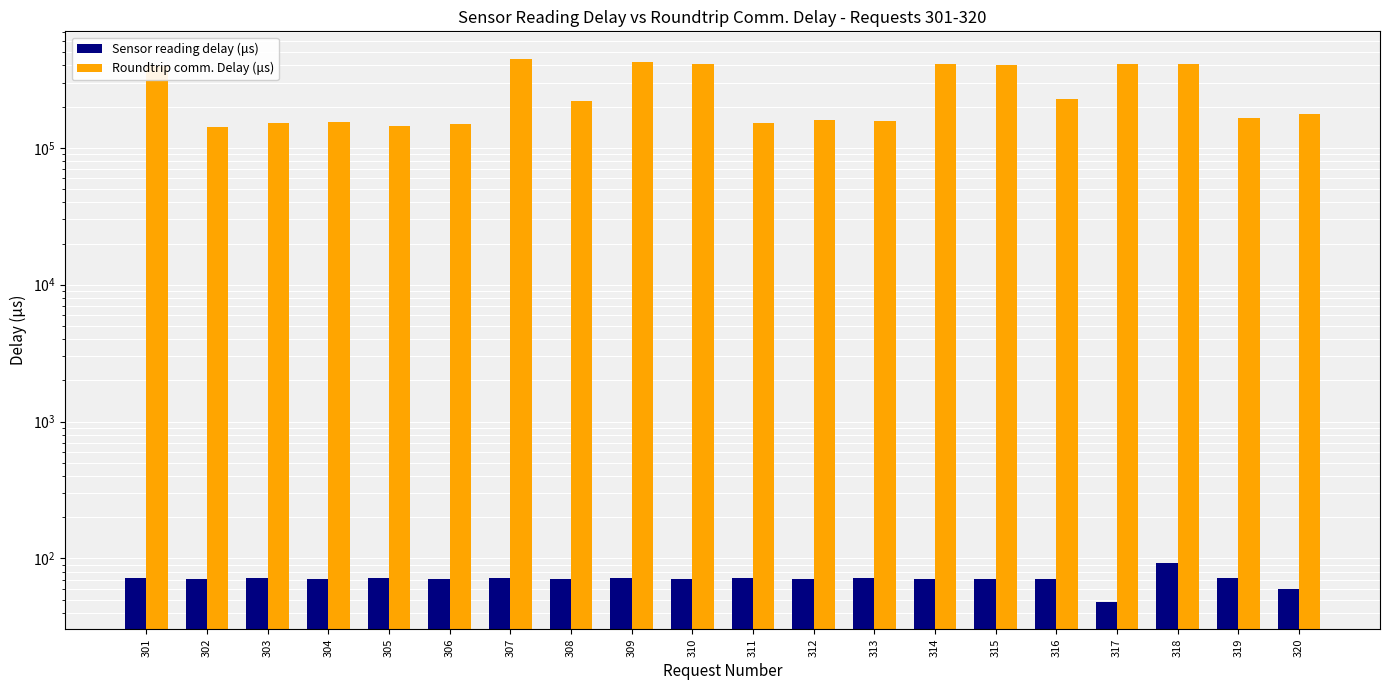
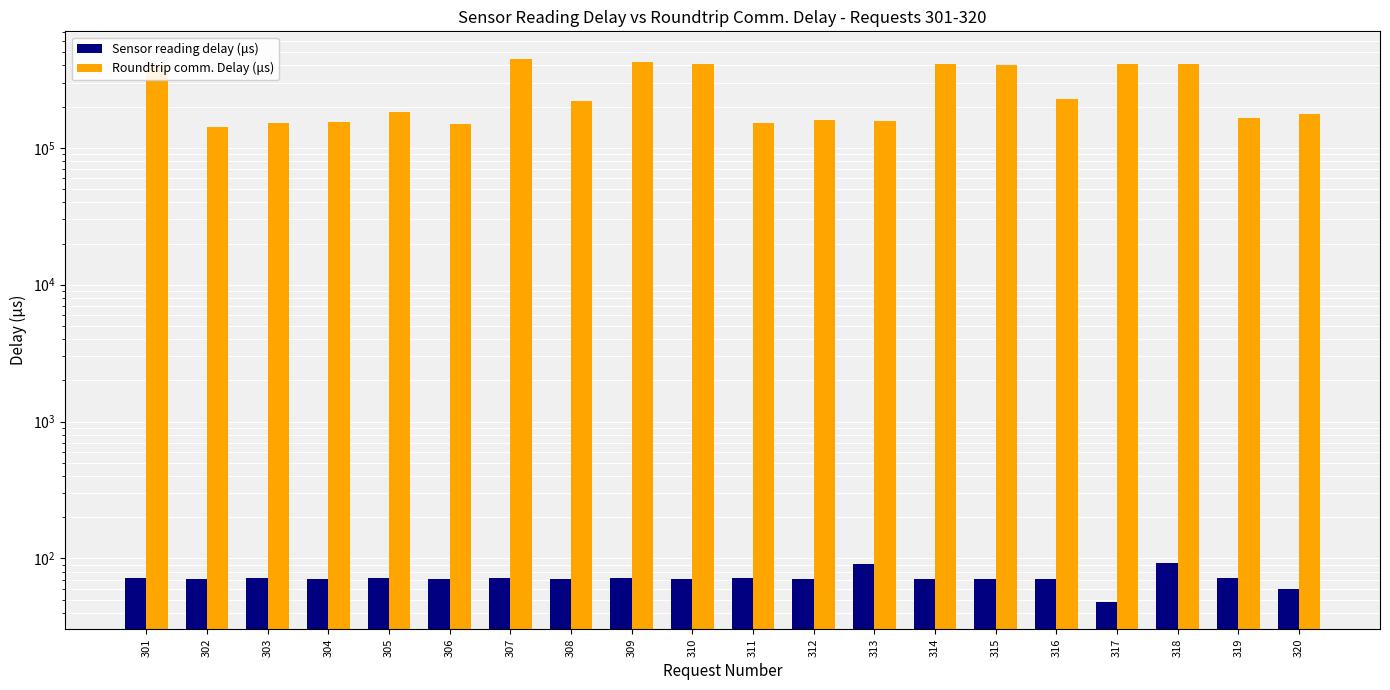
Roundtrip comm. Delay (μs), 305: 140000 -> 180000
Sensor reading delay (μs), 313: 70 -> 90
